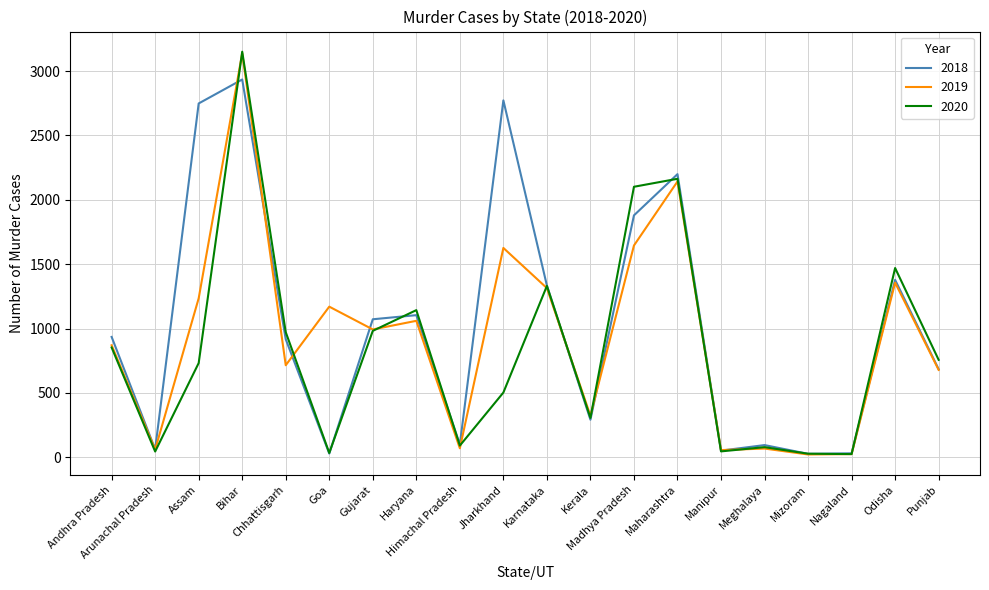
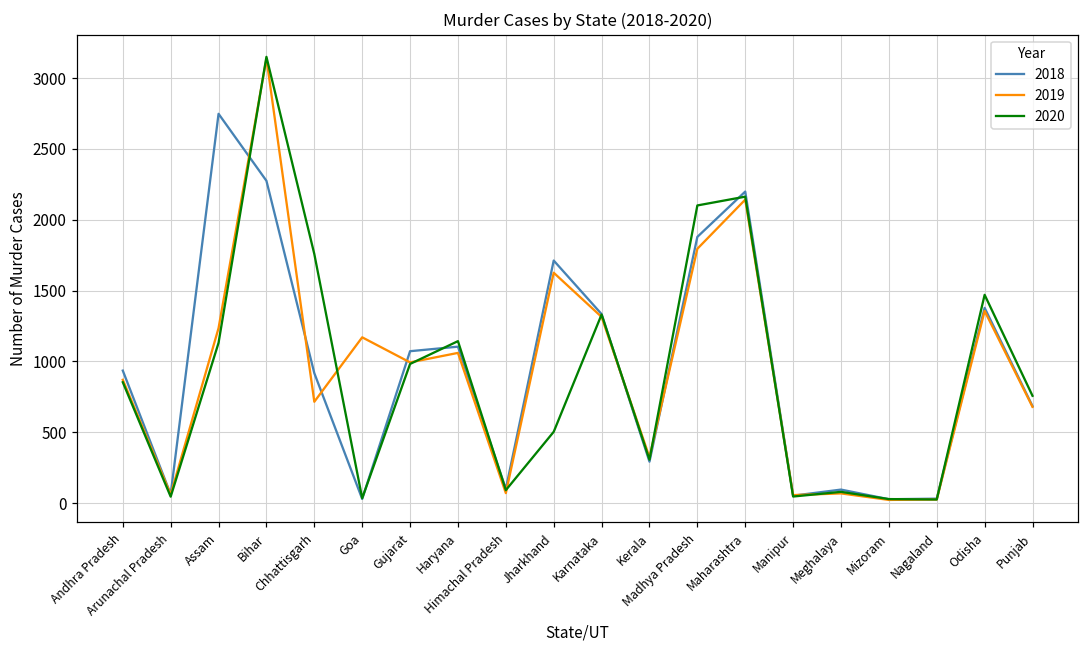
2020, Assam: 730 -> 1130
2018, Bihar: 2930 -> 2280
2020, Chhattisgarh: 970 -> 1760
2018, Jharkhand: 2770 -> 1710
2019, Madhya Pradesh: 1650 -> 1800
